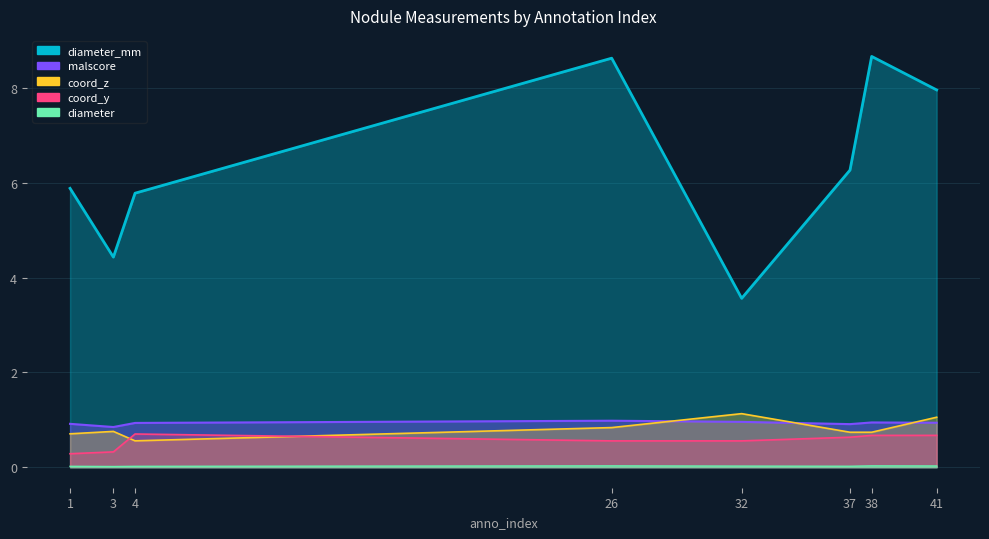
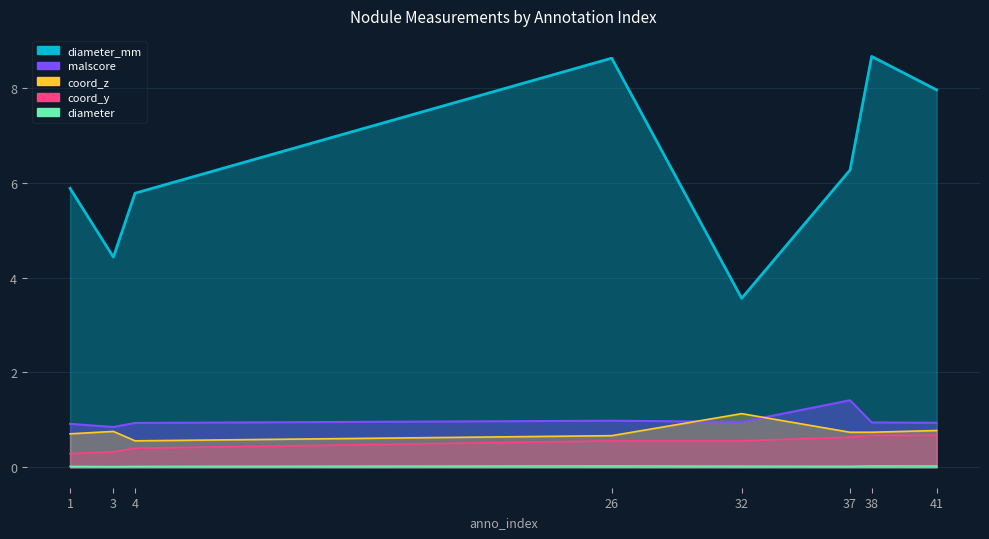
coord_y, 4: 0.7 -> 0.4
coord_z, 26: 0.8 -> 0.7
malscore, 37: 0.9 -> 1.4
coord_z, 41: 1.1 -> 0.8
